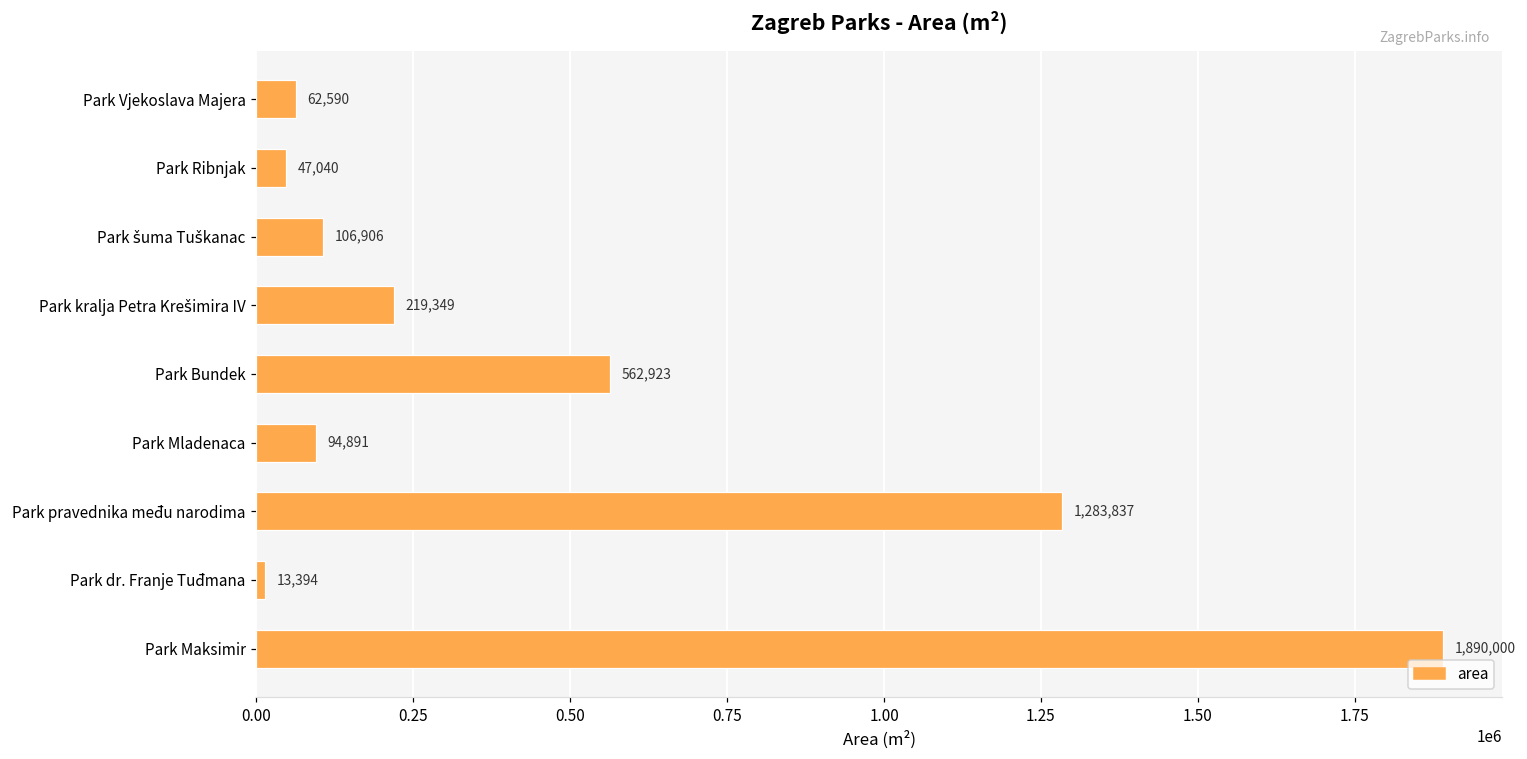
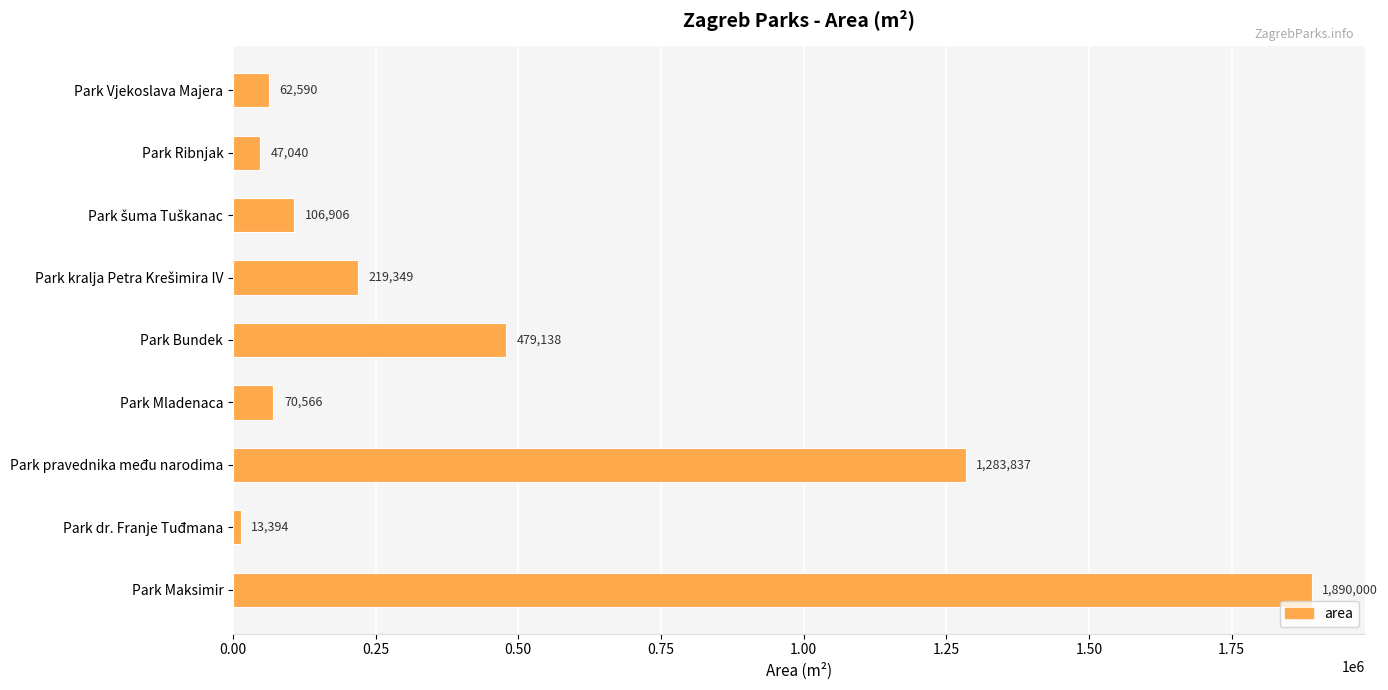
Park Bundek: 562,923 -> 479,138
Park Mladenaca: 94,891 -> 70,566
